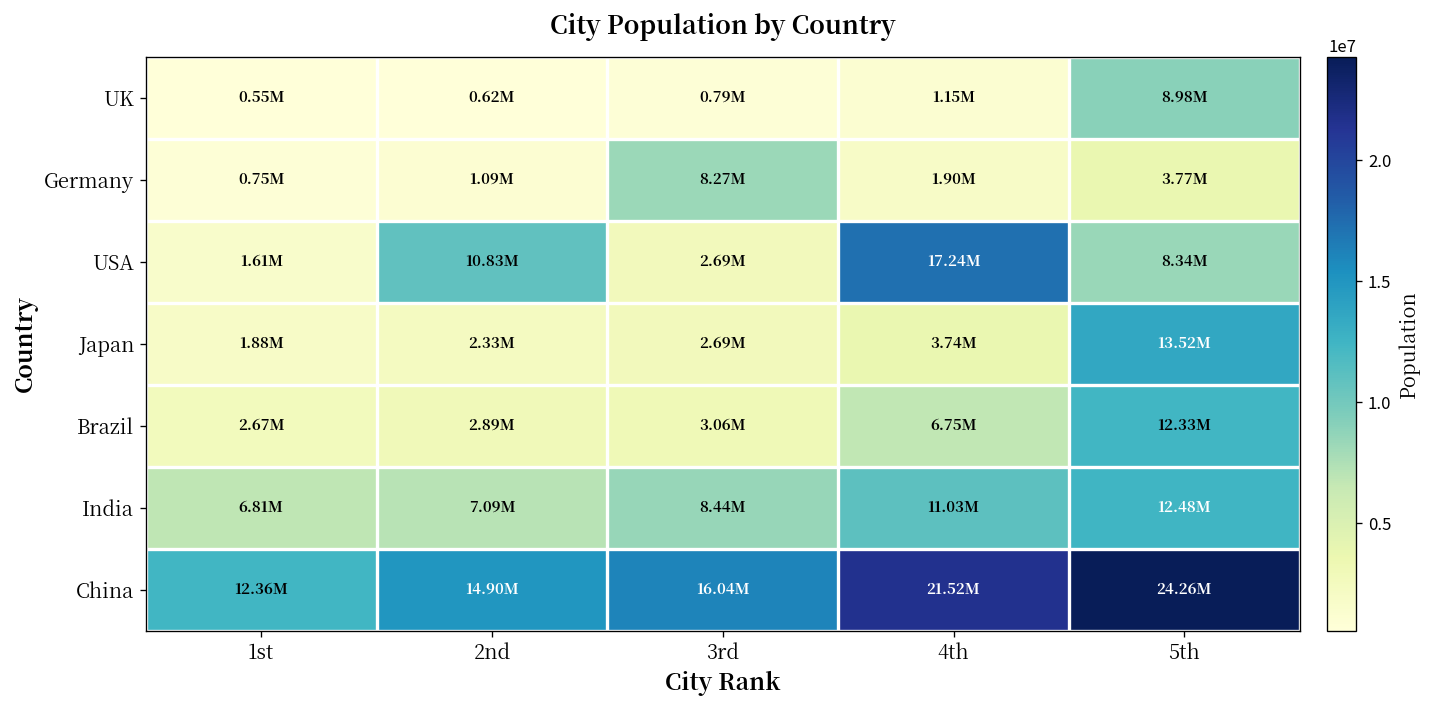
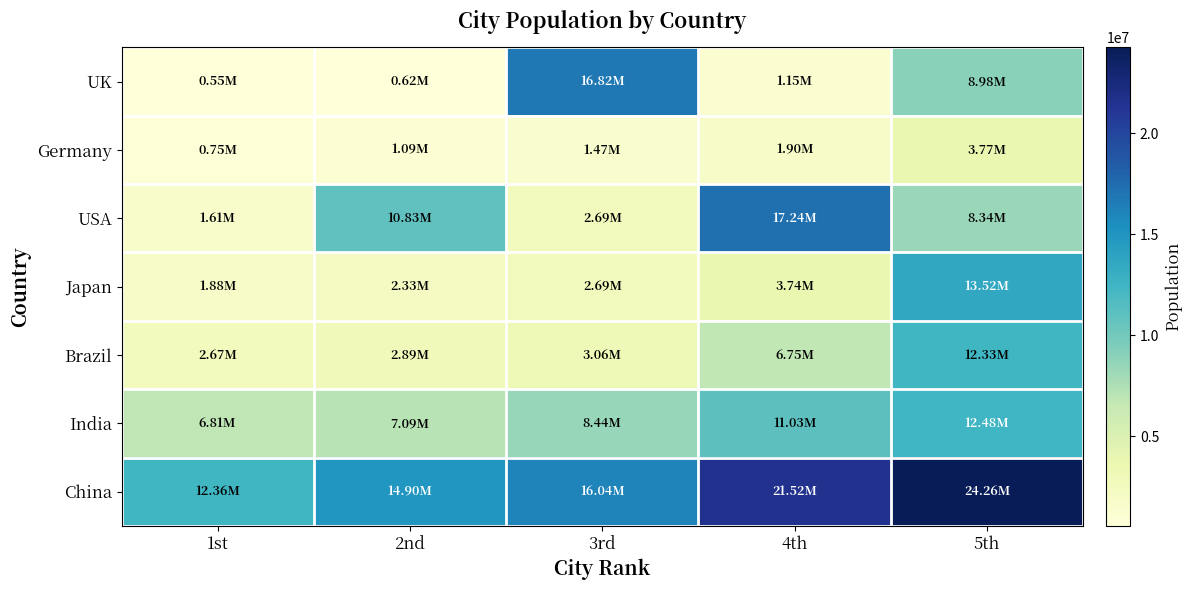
UK, 3rd: 0.79M -> 16.82M
Germany, 3rd: 8.27M -> 1.47M
